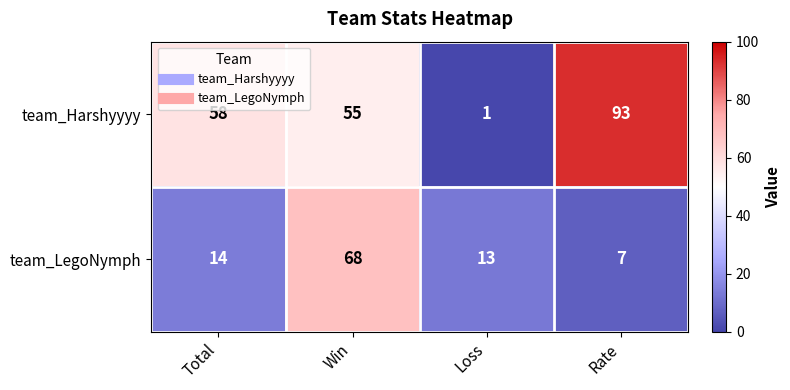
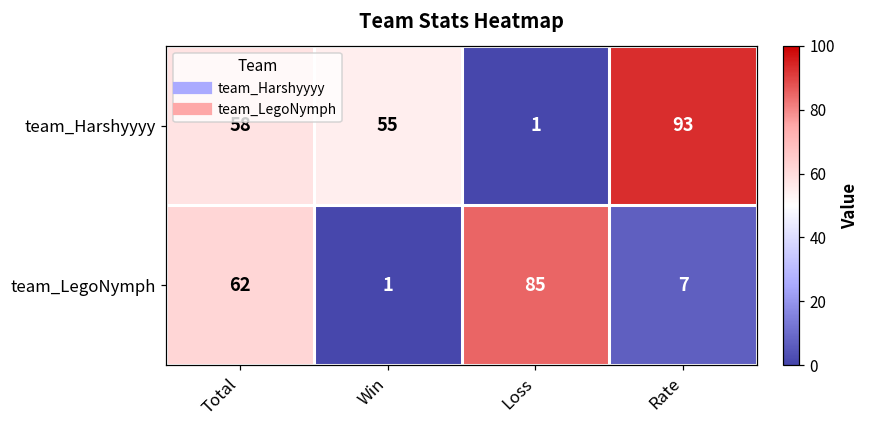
team_LegoNymph, Total: 14 -> 62
team_LegoNymph, Win: 68 -> 1
team_LegoNymph, Loss: 13 -> 85
